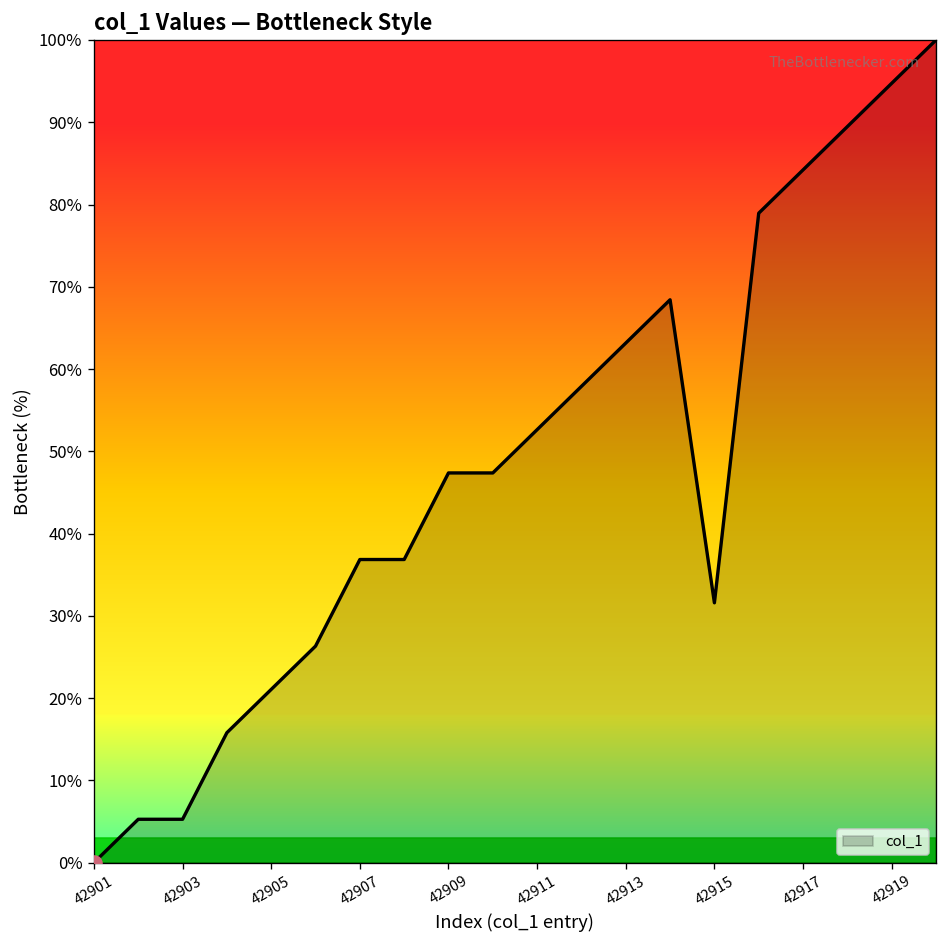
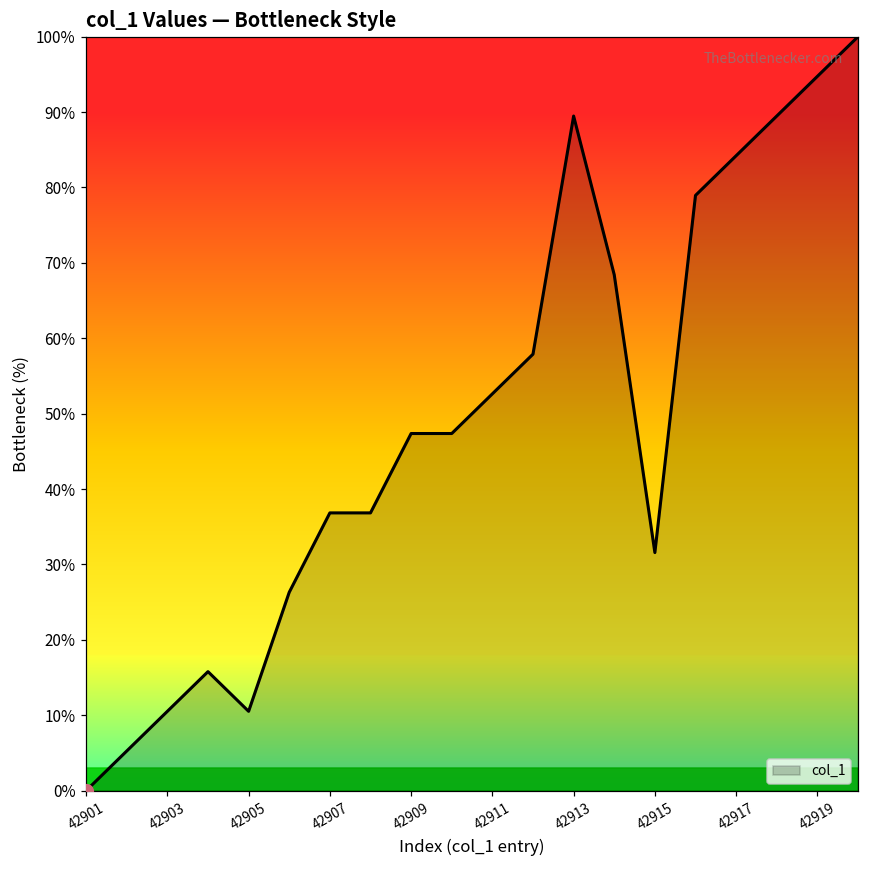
col_1, 42903: 5% -> 11%
col_1, 42905: 21% -> 11%
col_1, 42913: 63% -> 89%
